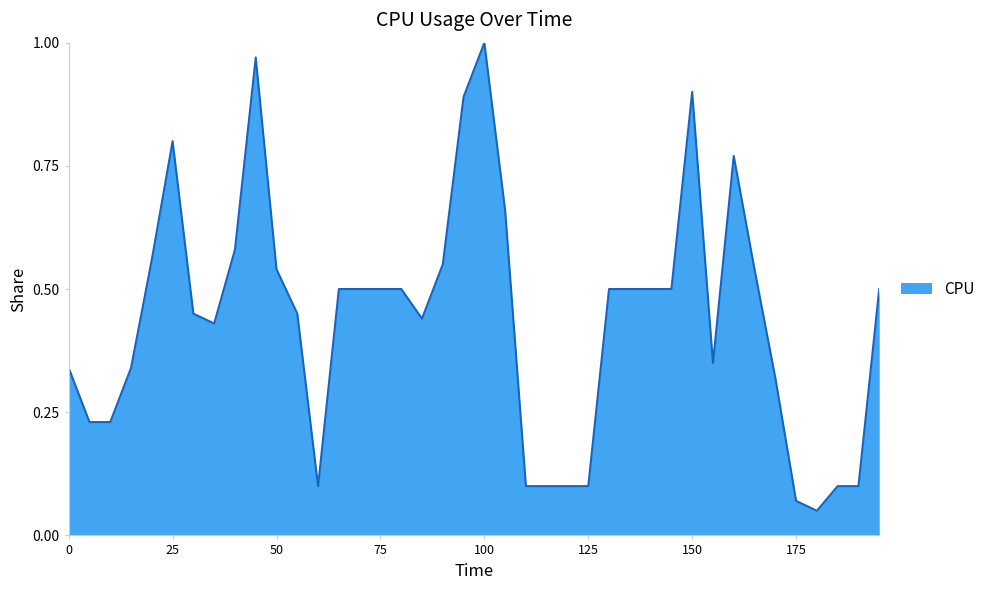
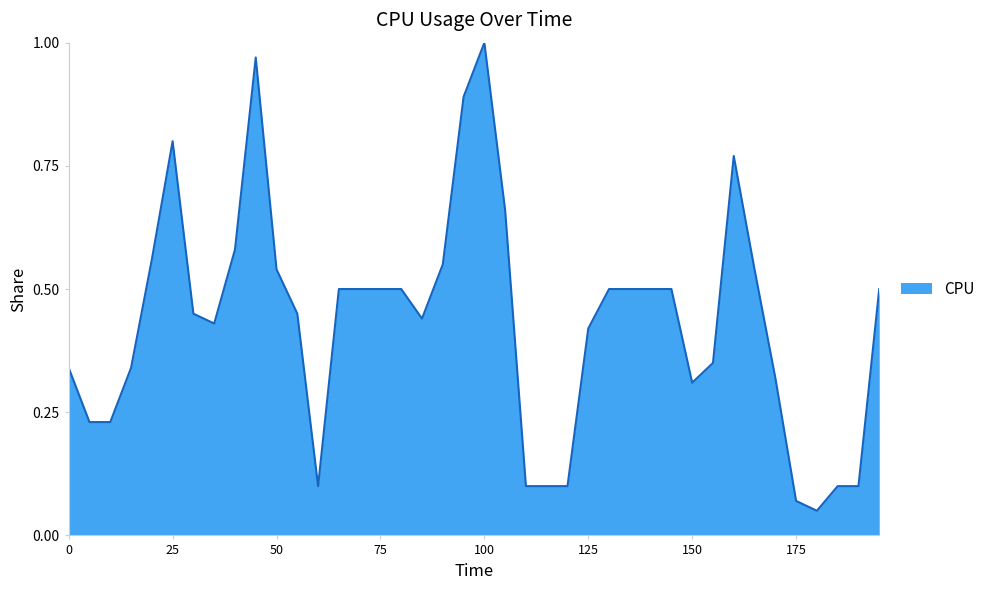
125: 0.10 -> 0.42
150: 0.90 -> 0.31
